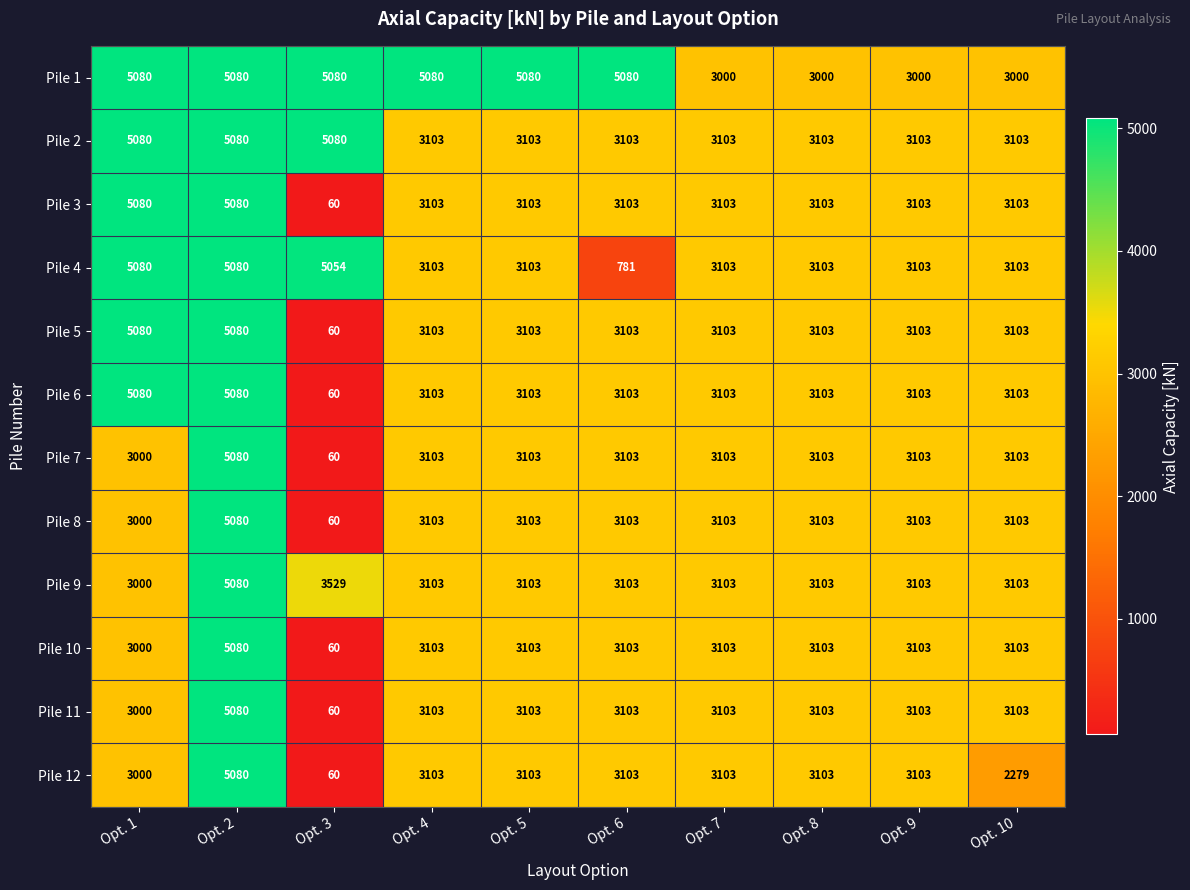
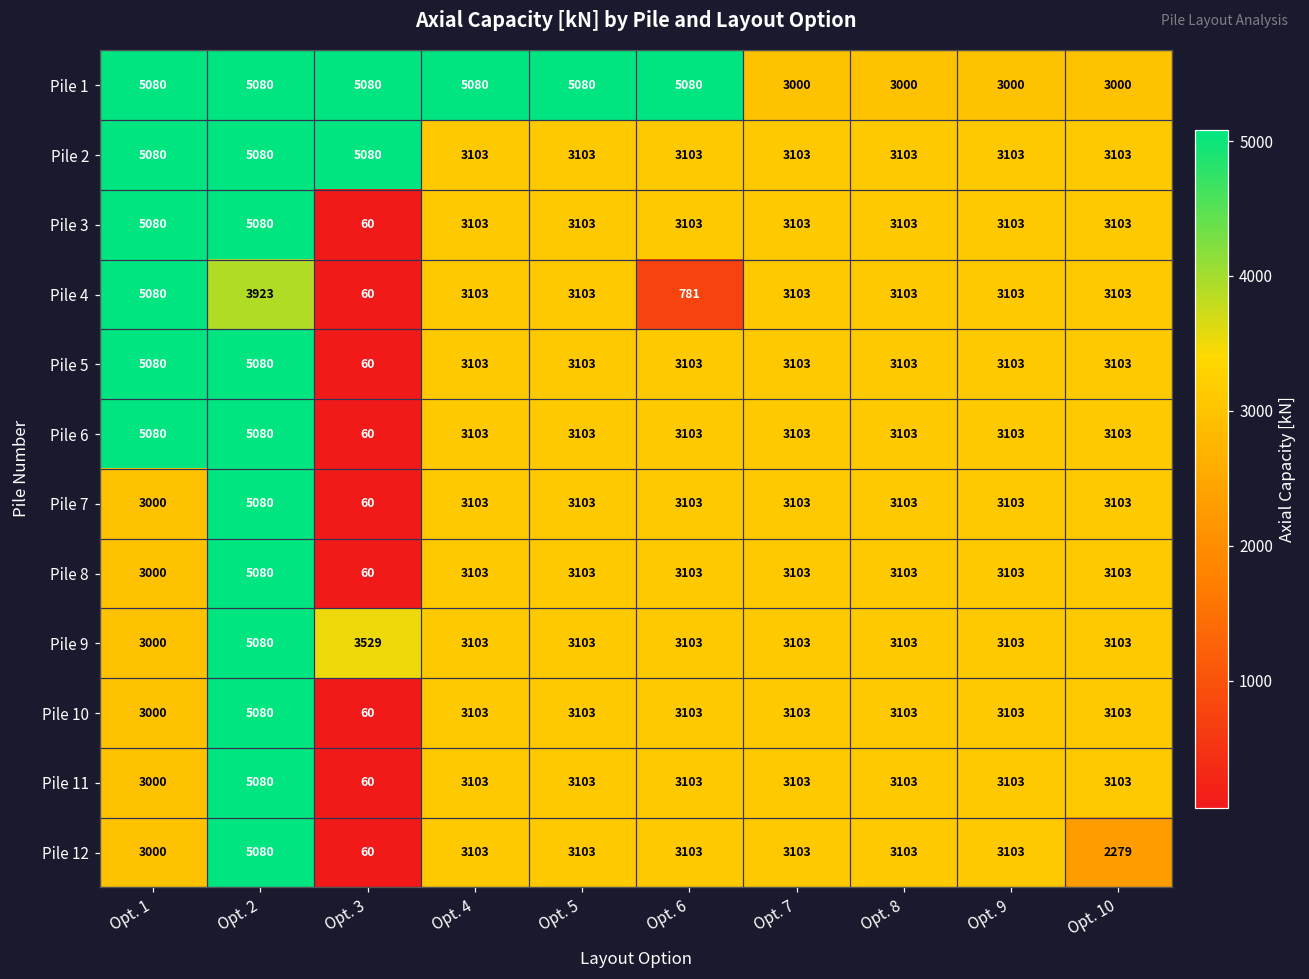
Pile 4, Opt. 2: 5080 -> 3923
Pile 4, Opt. 3: 5054 -> 60
